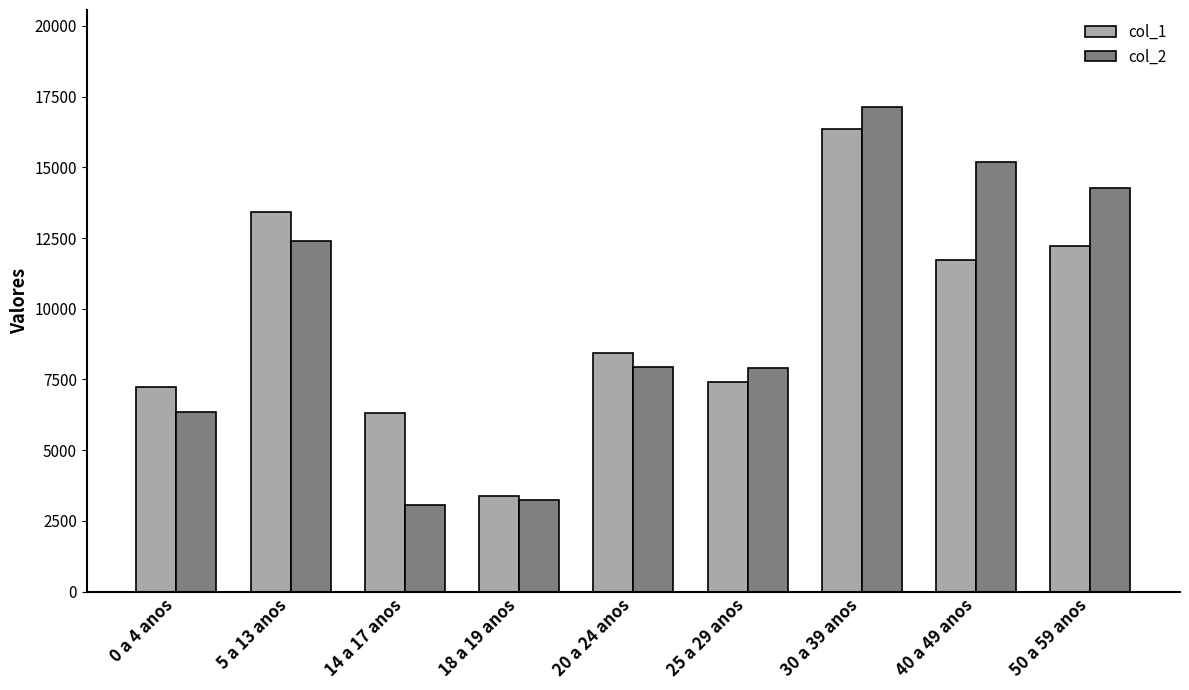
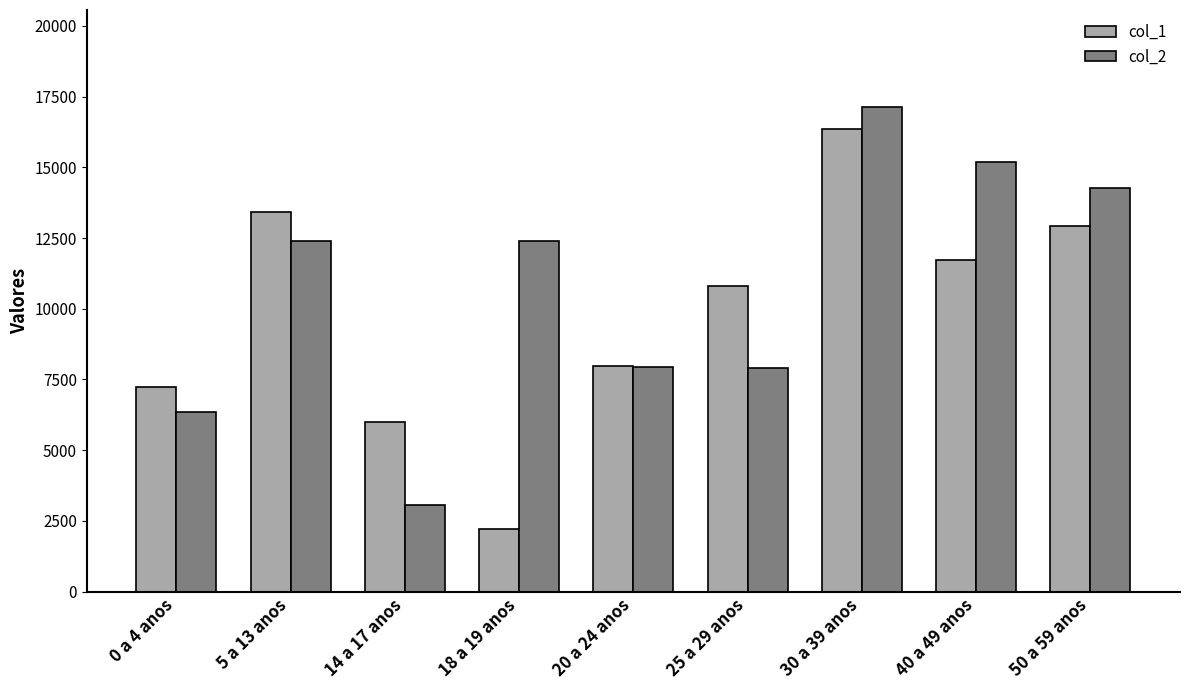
col_1, 14 a 17 anos: 6300 -> 6000
col_1, 18 a 19 anos: 3400 -> 2200
col_2, 18 a 19 anos: 3200 -> 12400
col_1, 20 a 24 anos: 8400 -> 8000
col_1, 25 a 29 anos: 7400 -> 10800
col_1, 50 a 59 anos: 12200 -> 12900
